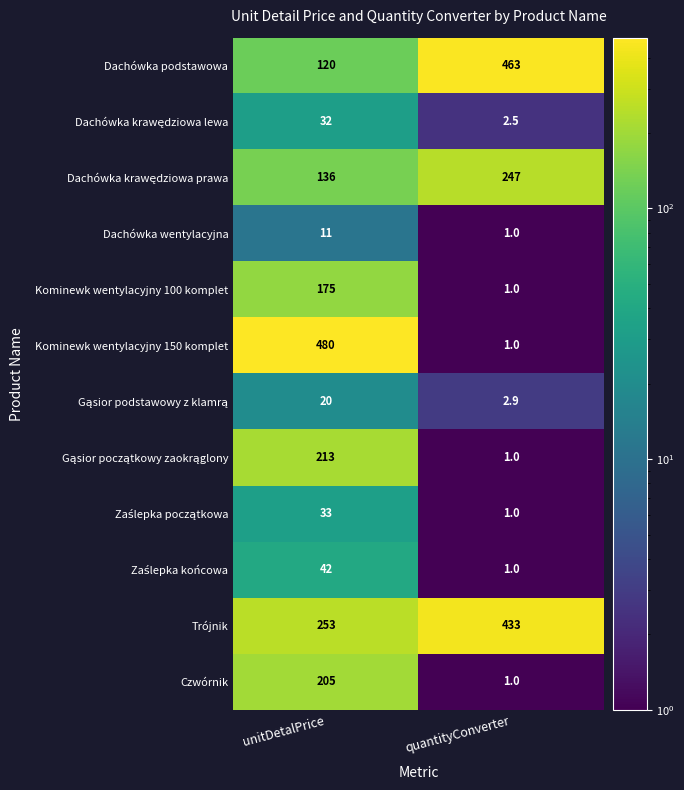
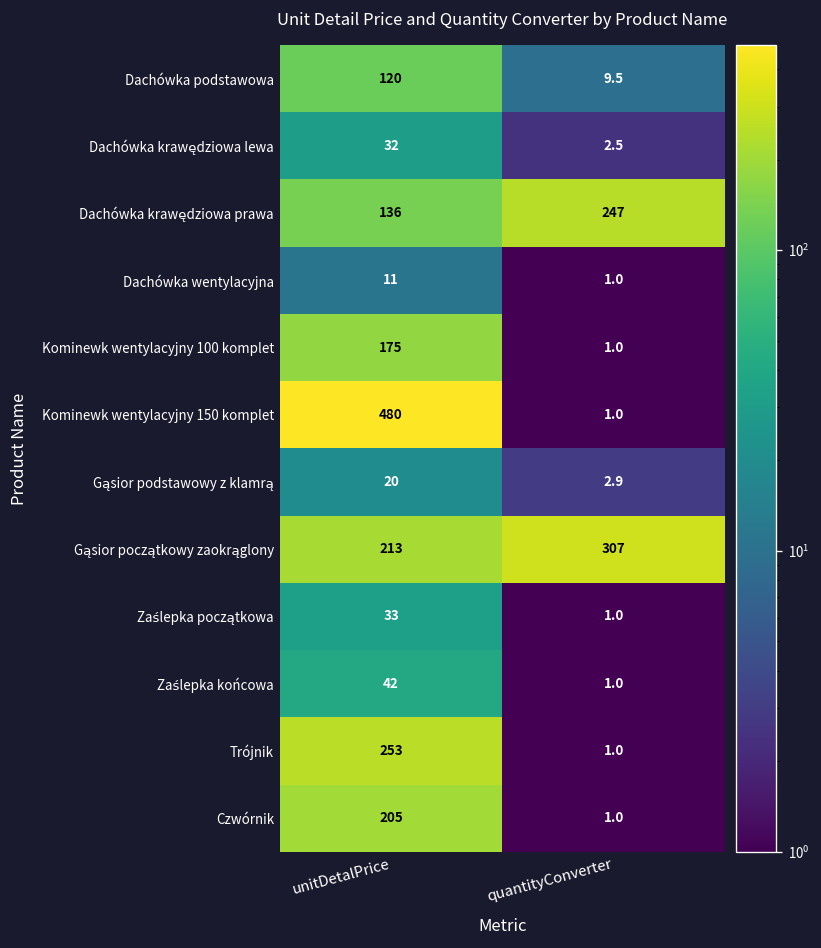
Dachówka podstawowa, quantityConverter: 463 -> 9.5
Gąsior początkowy zaokrąglony, quantityConverter: 1.0 -> 307
Trójnik, quantityConverter: 433 -> 1.0
